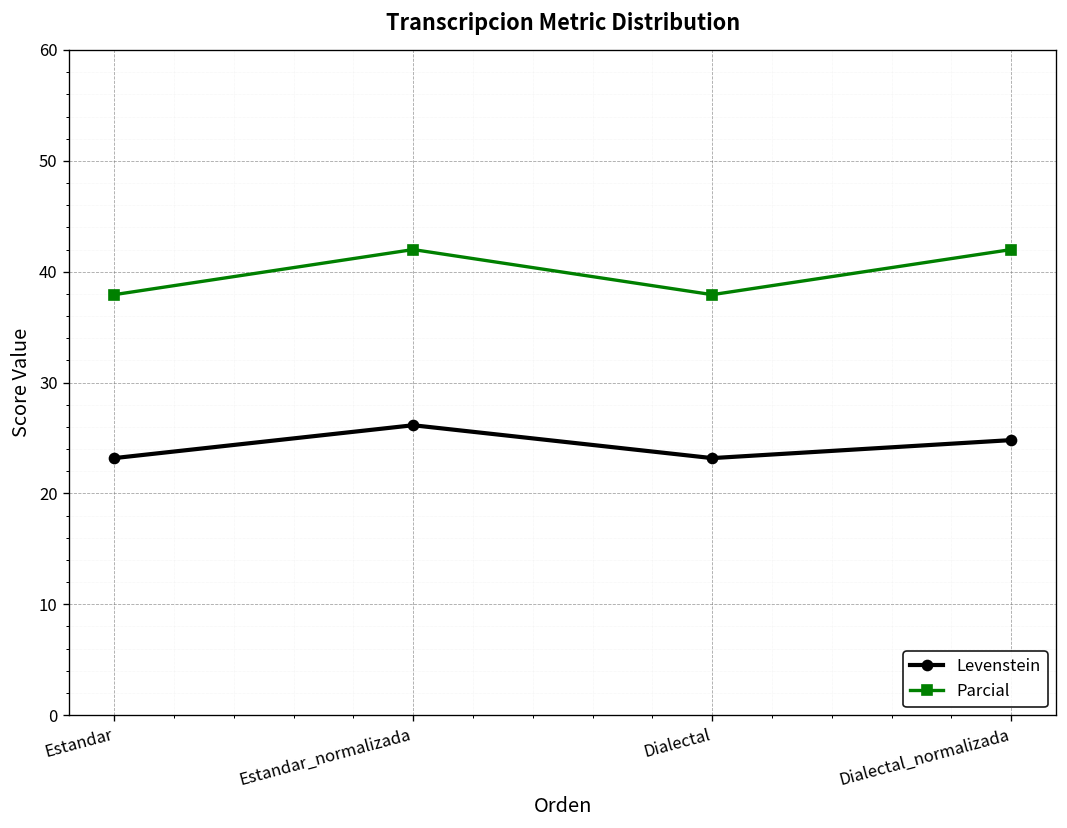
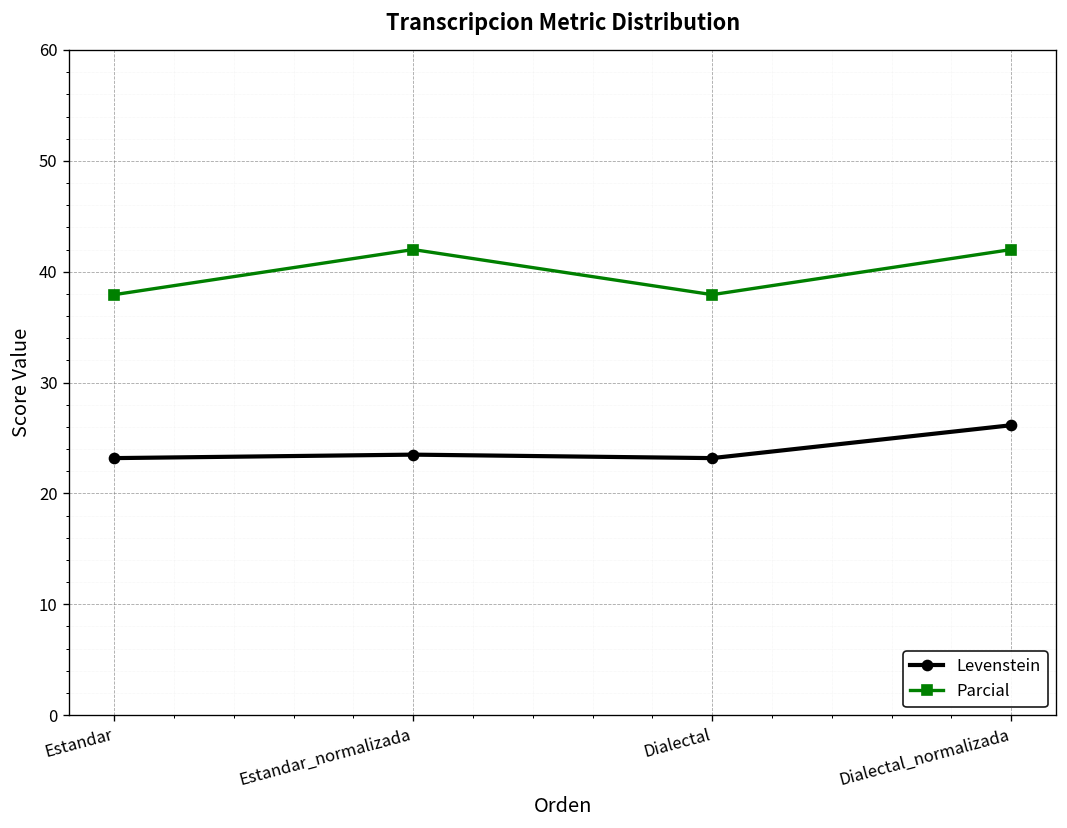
Levenstein, Estandar_normalizada: 26 -> 24
Levenstein, Dialectal_normalizada: 25 -> 26
